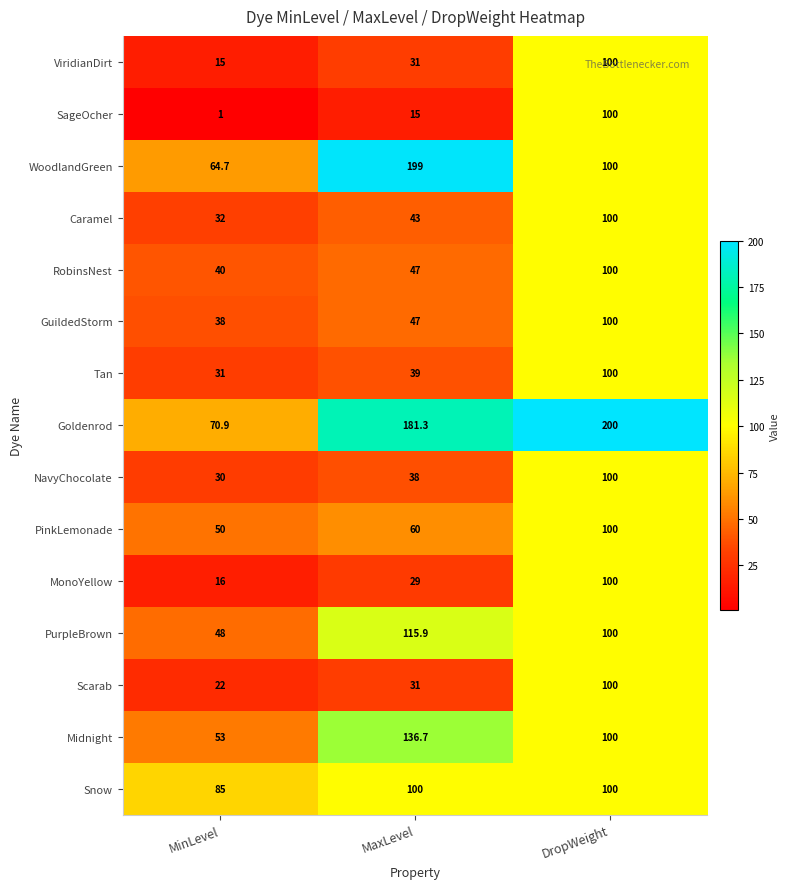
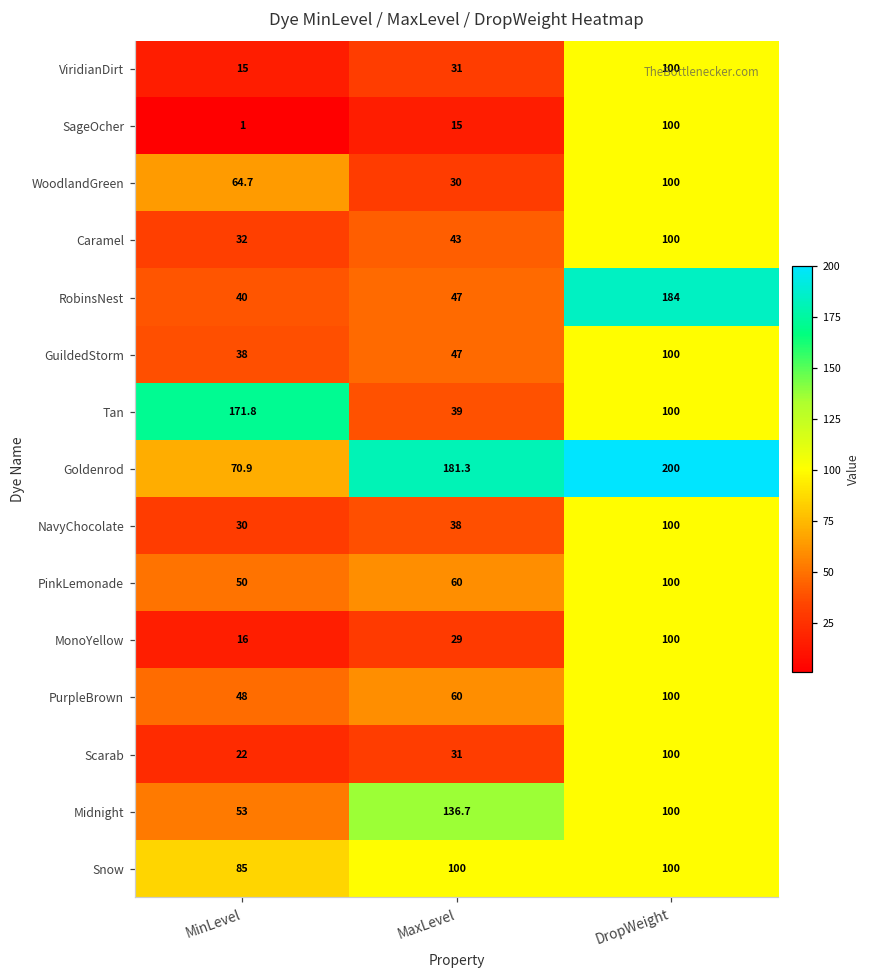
WoodlandGreen, MaxLevel: 199 -> 30
RobinsNest, DropWeight: 100 -> 184
Tan, MinLevel: 31 -> 171.8
PurpleBrown, MaxLevel: 115.9 -> 60
